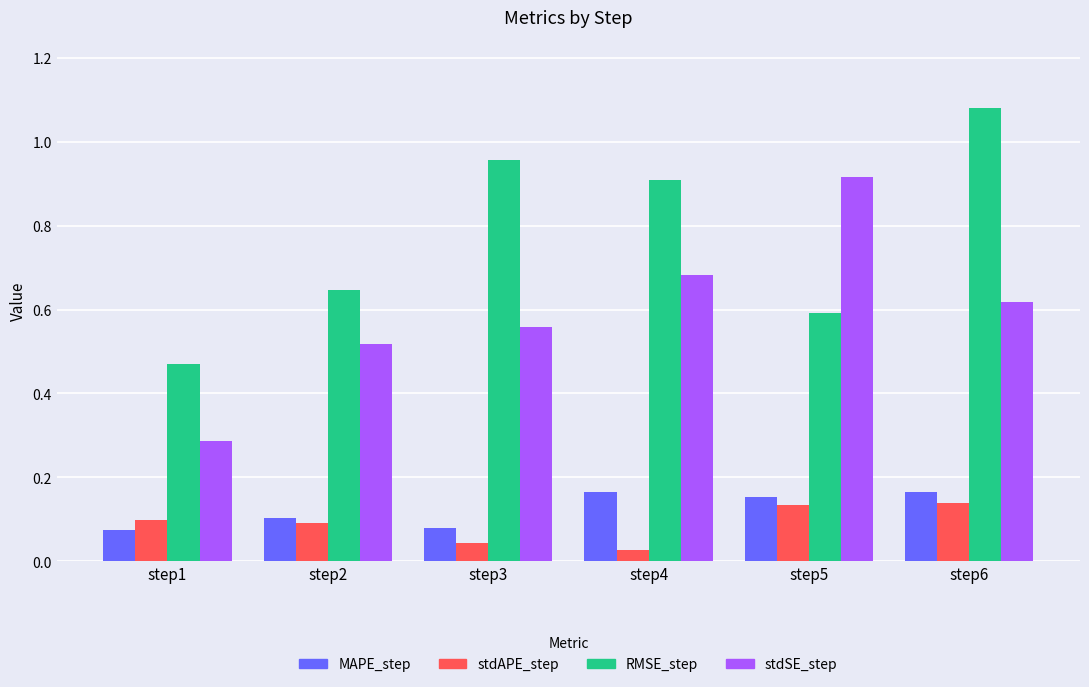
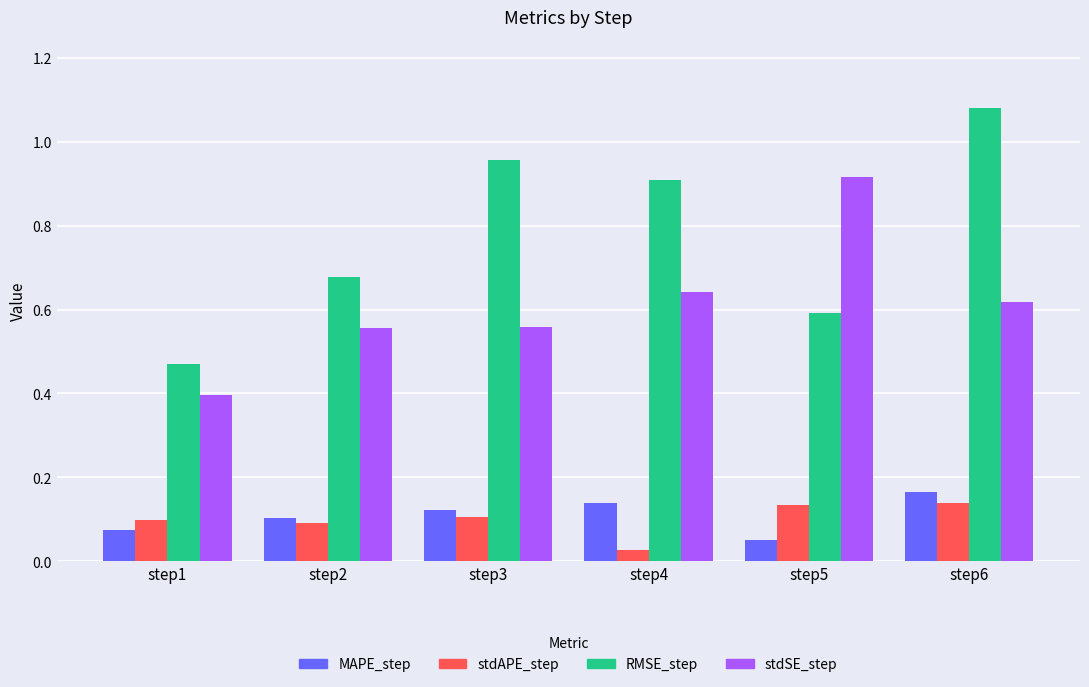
stdSE_step, step1: 0.29 -> 0.40
RMSE_step, step2: 0.65 -> 0.68
stdSE_step, step2: 0.52 -> 0.56
MAPE_step, step3: 0.08 -> 0.12
stdAPE_step, step3: 0.04 -> 0.11
MAPE_step, step4: 0.16 -> 0.14
stdSE_step, step4: 0.68 -> 0.64
MAPE_step, step5: 0.15 -> 0.05
